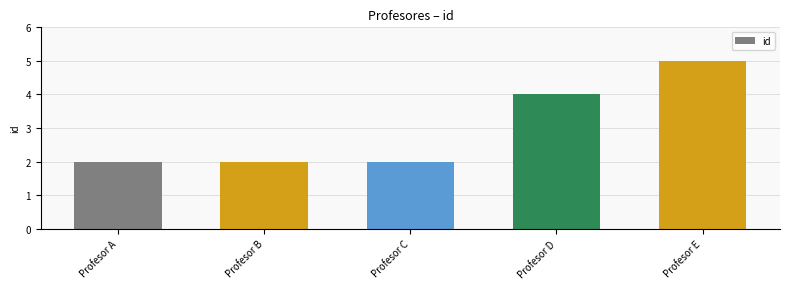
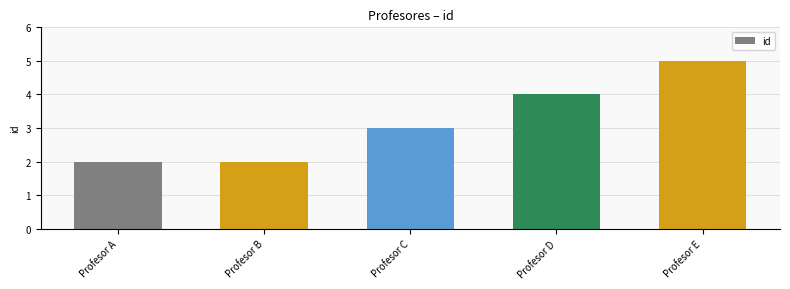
Profesor C: 2 -> 3
